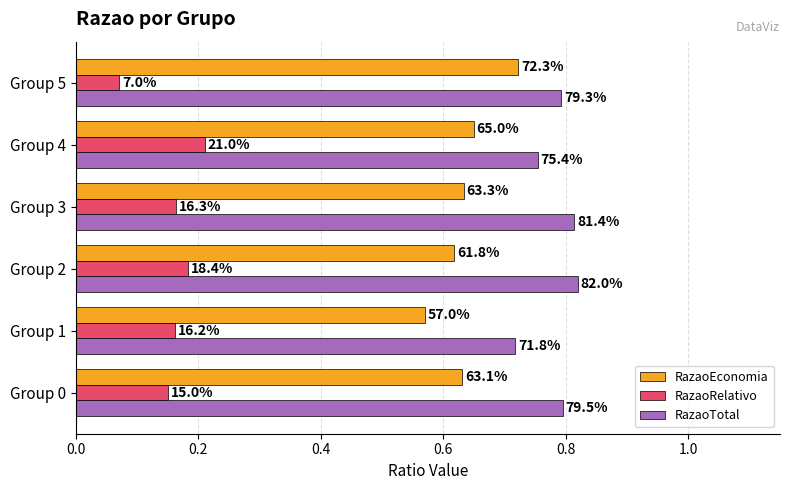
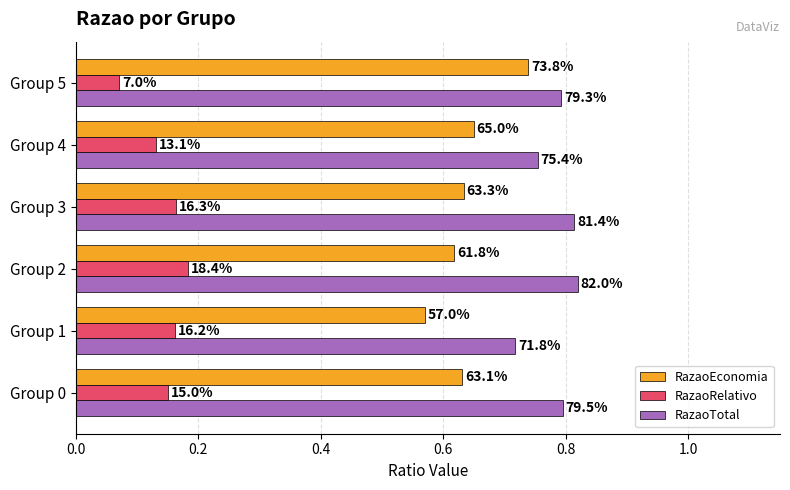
RazaoEconomia, Group 5: 72.3% -> 73.8%
RazaoRelativo, Group 4: 21.0% -> 13.1%
